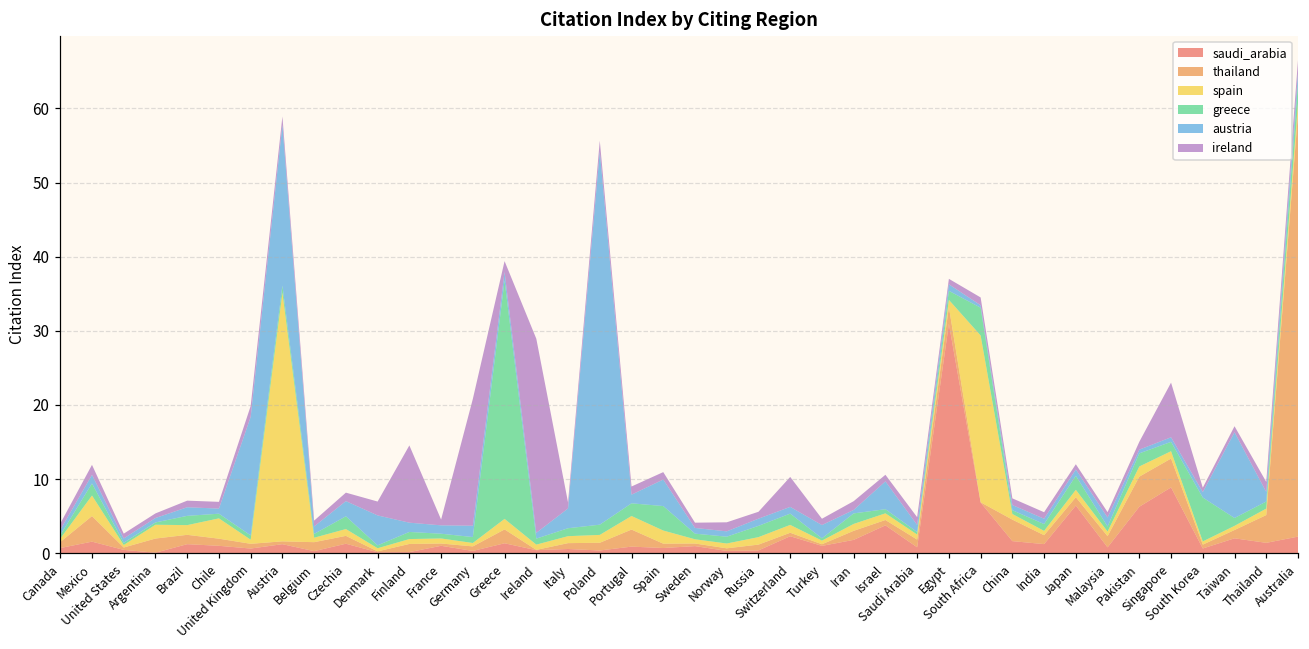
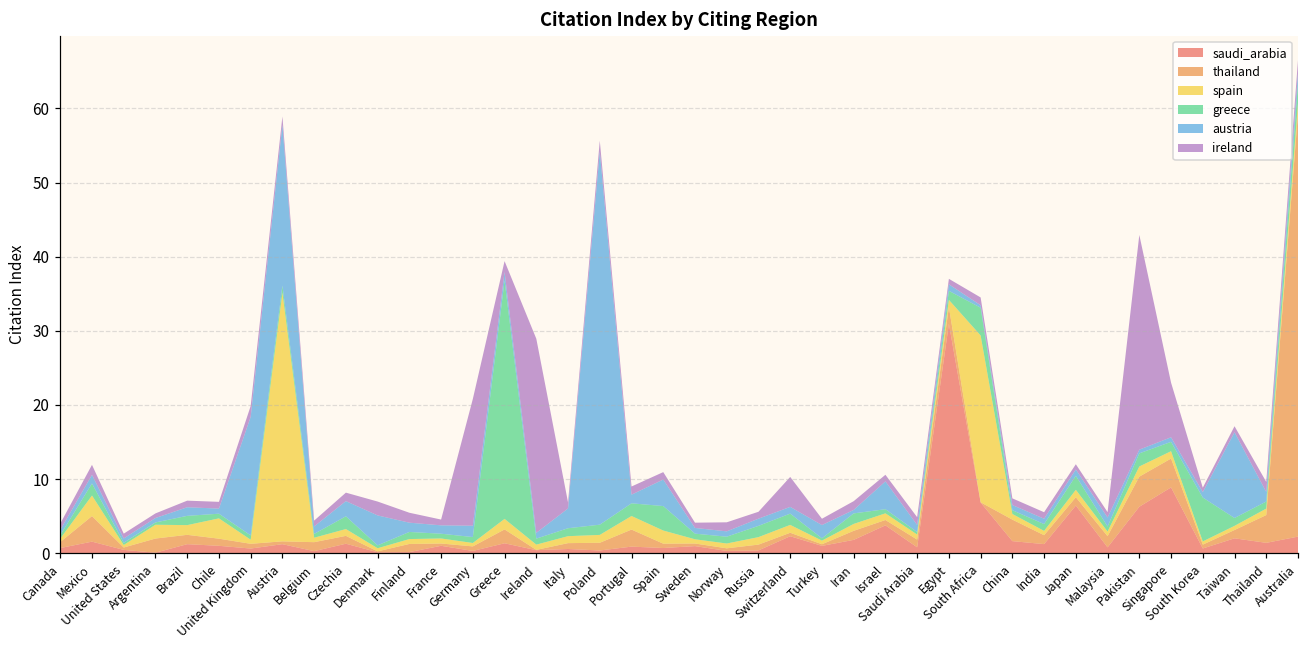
ireland, Finland: 10 -> 1
ireland, Pakistan: 1 -> 29
